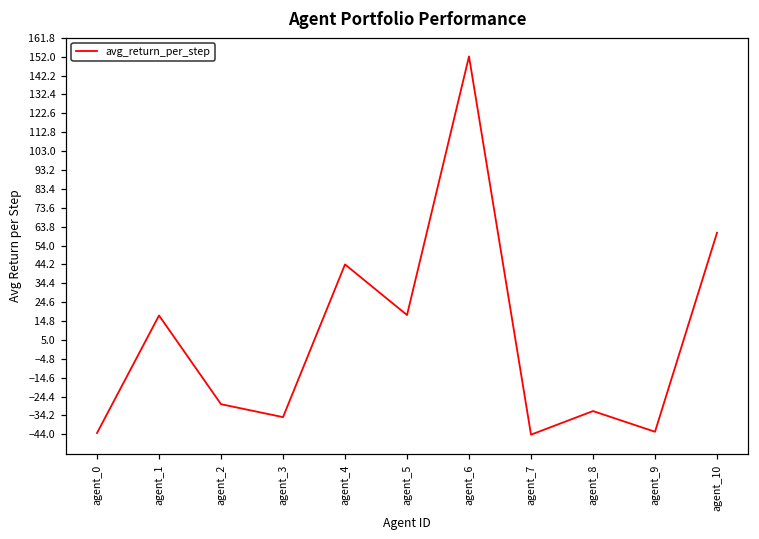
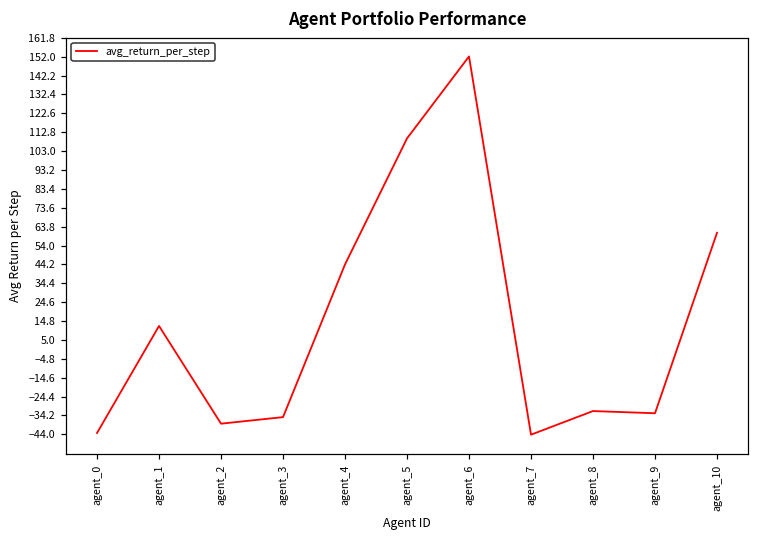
agent_1: 18 -> 12
agent_2: -28 -> -38
agent_5: 18 -> 110
agent_9: -43 -> -33
